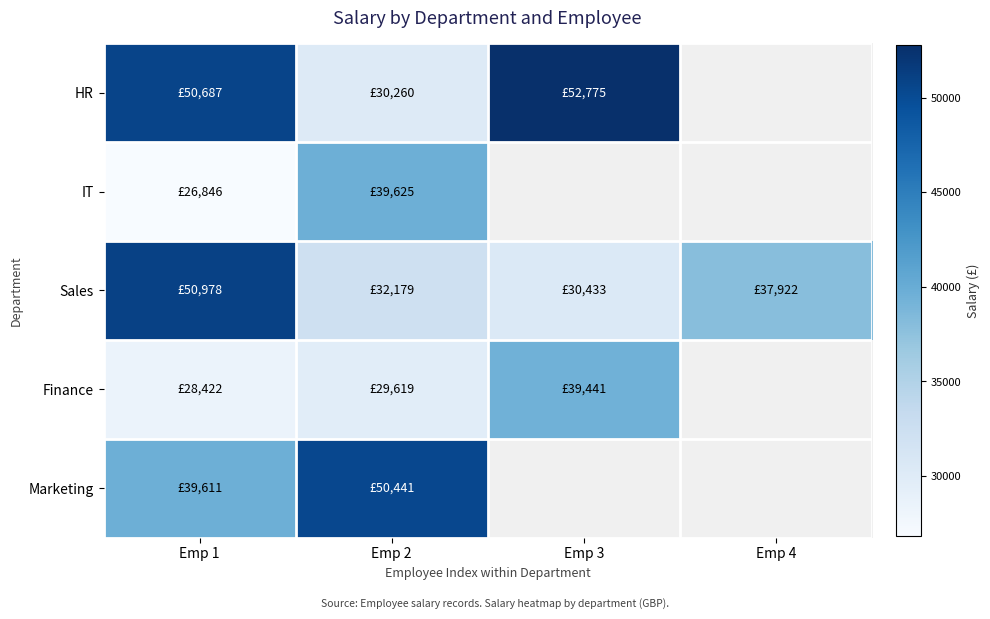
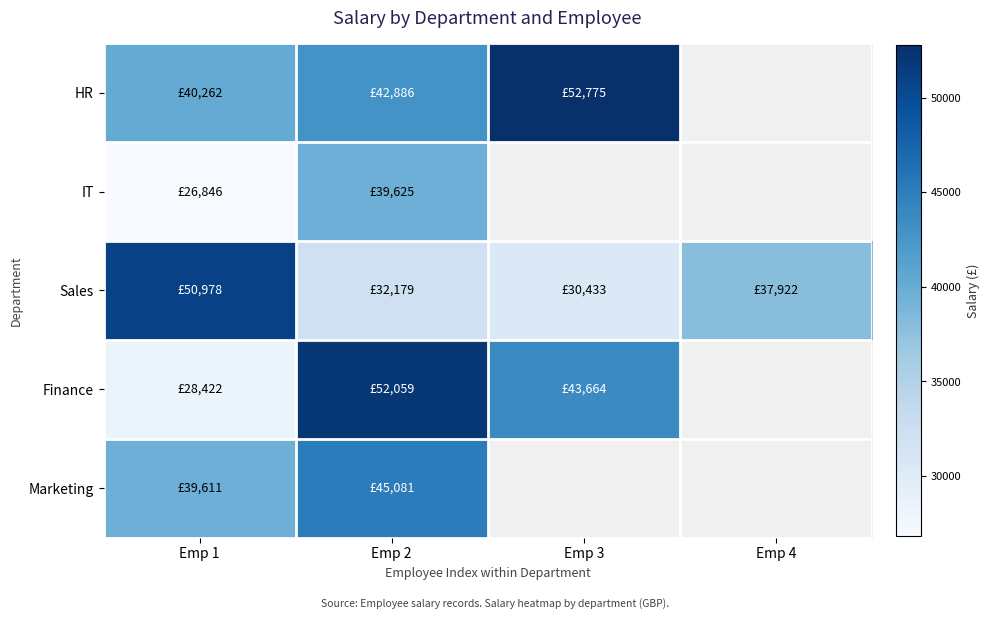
HR, Emp 1: £50,687 -> £40,262
HR, Emp 2: £30,260 -> £42,886
Finance, Emp 2: £29,619 -> £52,059
Finance, Emp 3: £39,441 -> £43,664
Marketing, Emp 2: £50,441 -> £45,081
